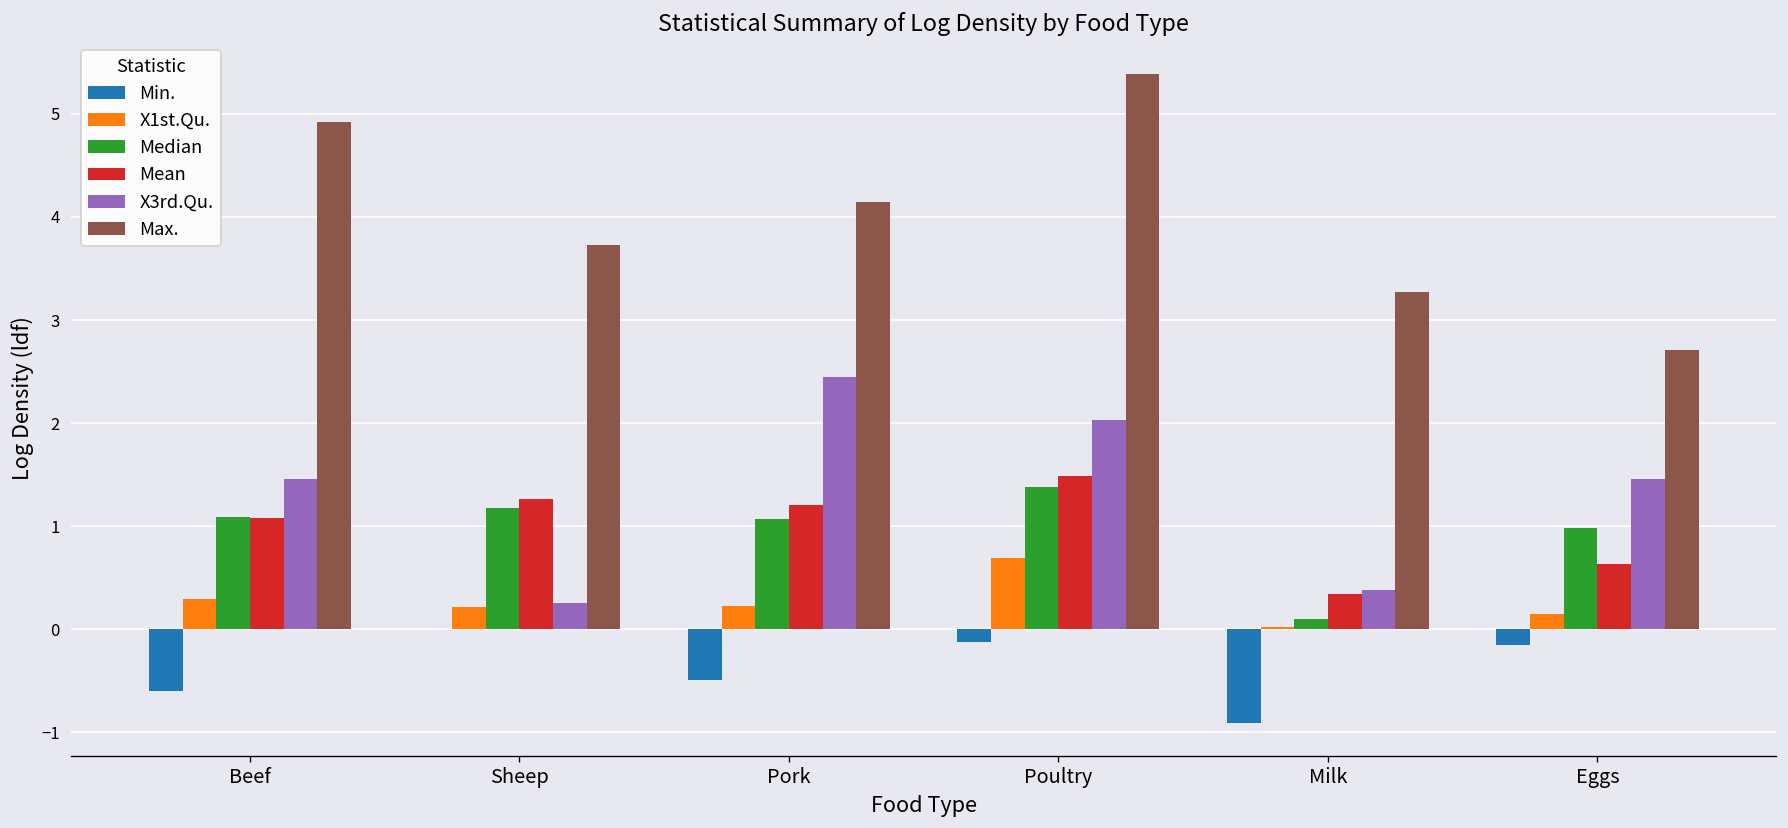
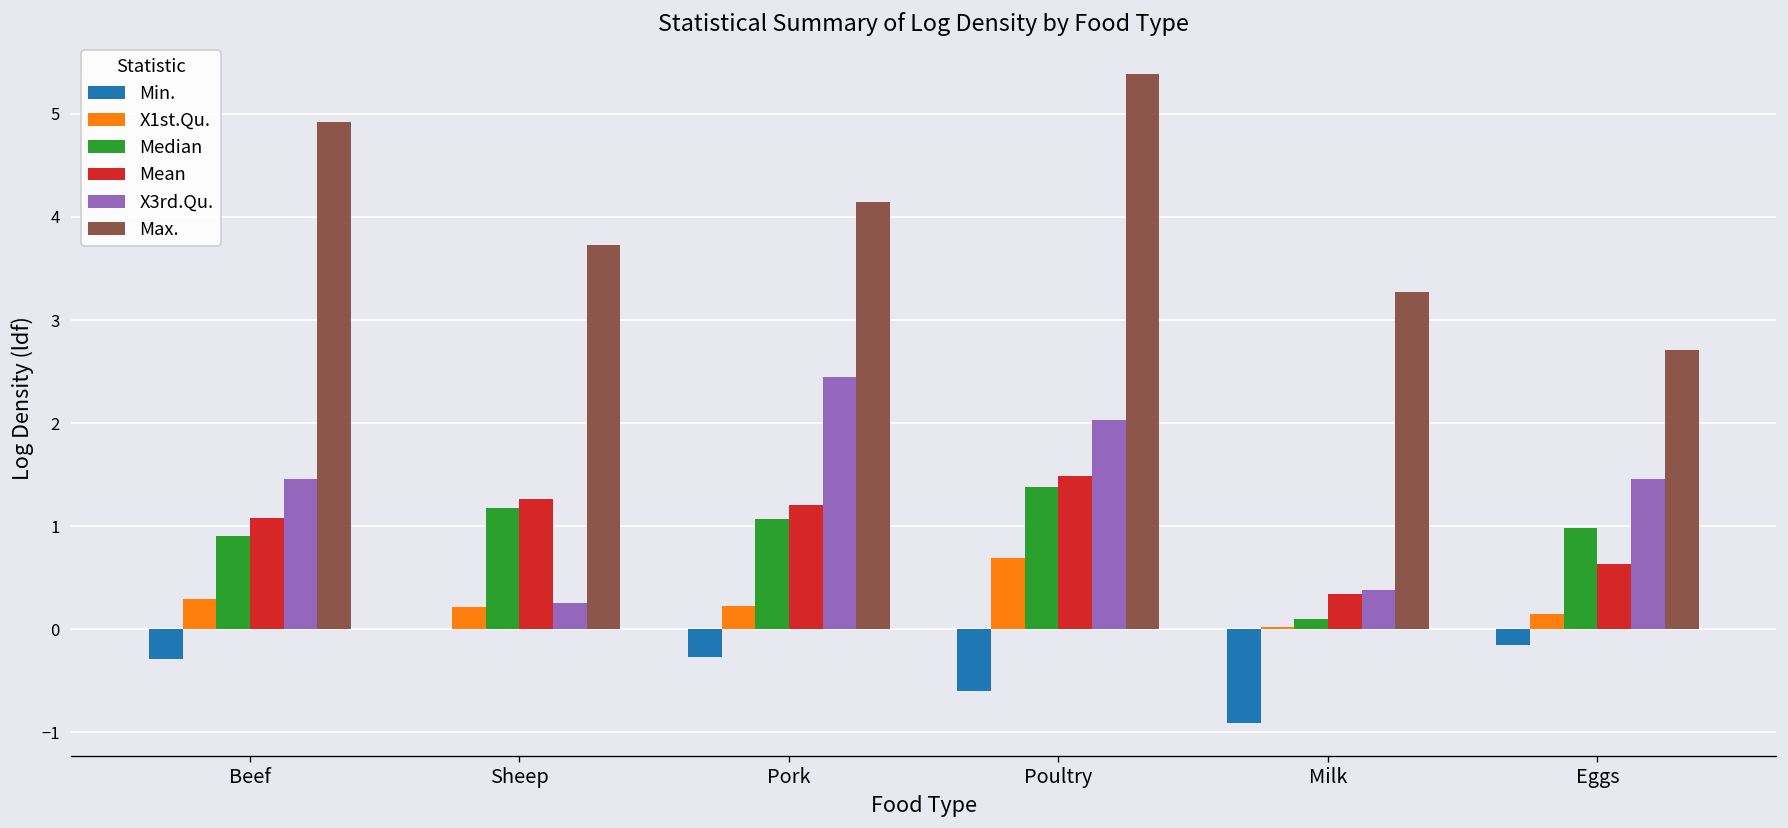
Min., Beef: -0.6 -> -0.3
Median, Beef: 1.1 -> 0.9
Min., Pork: -0.5 -> -0.3
Min., Poultry: -0.1 -> -0.6
